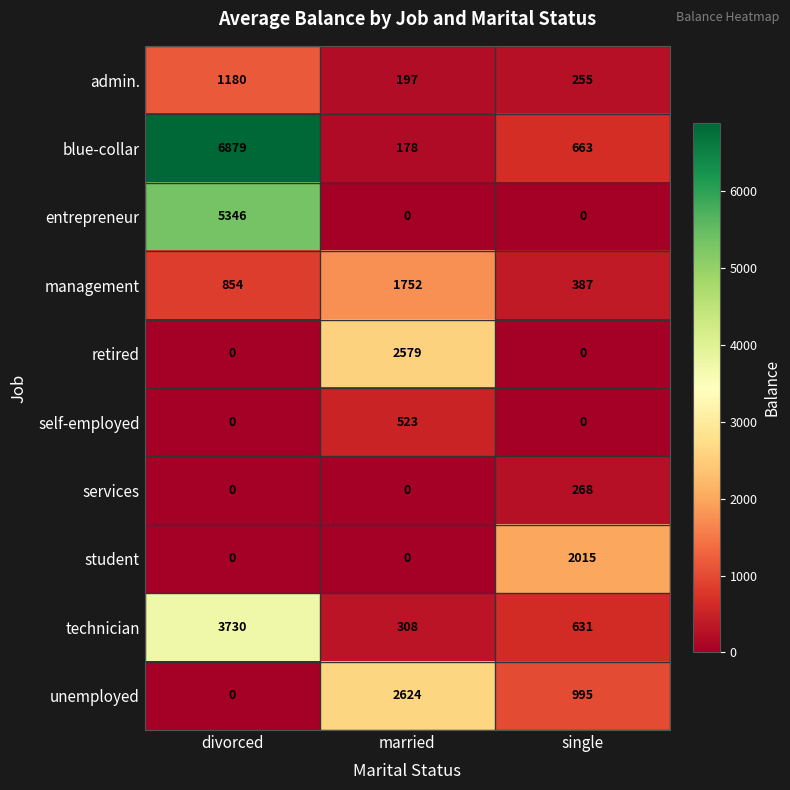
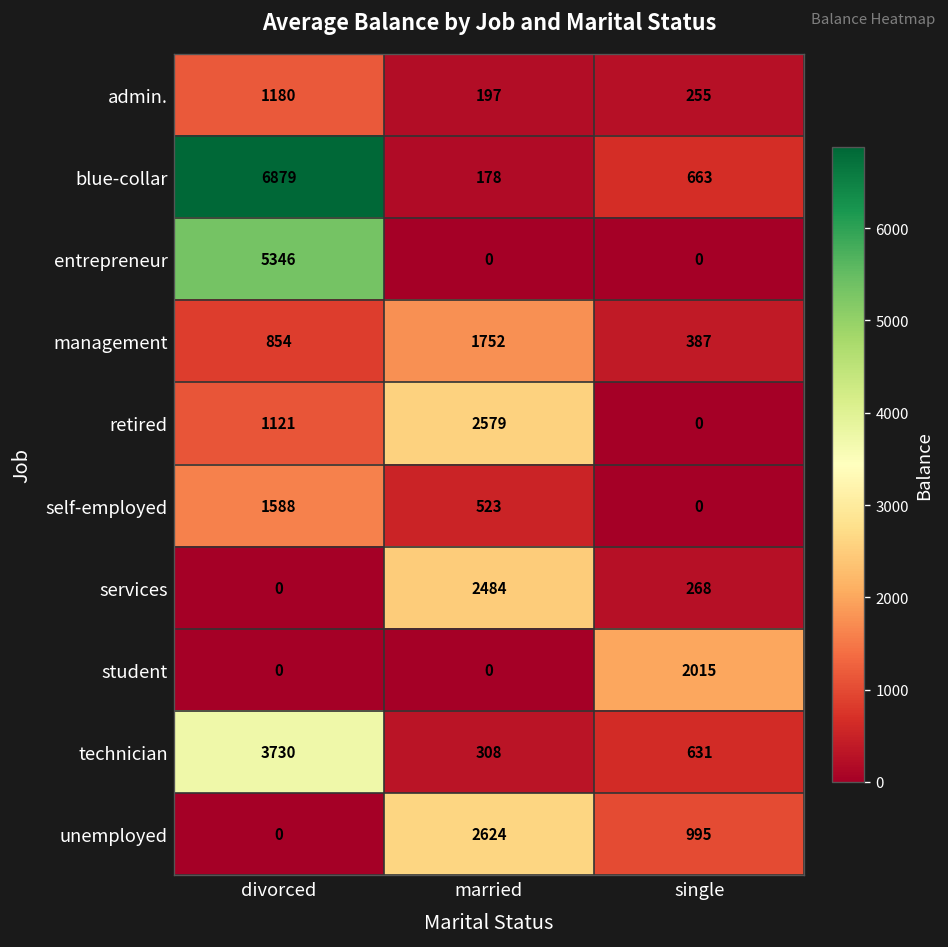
retired, divorced: 0 -> 1121
self-employed, divorced: 0 -> 1588
services, married: 0 -> 2484
